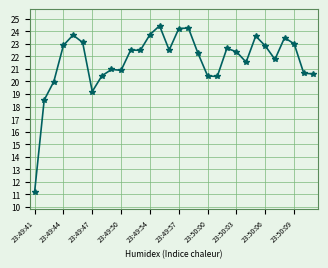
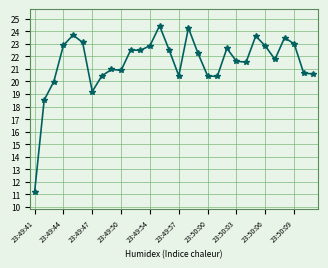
23:49:54: 23.7 -> 22.9
23:49:57: 24.2 -> 20.5
23:50:03: 22.4 -> 21.6
